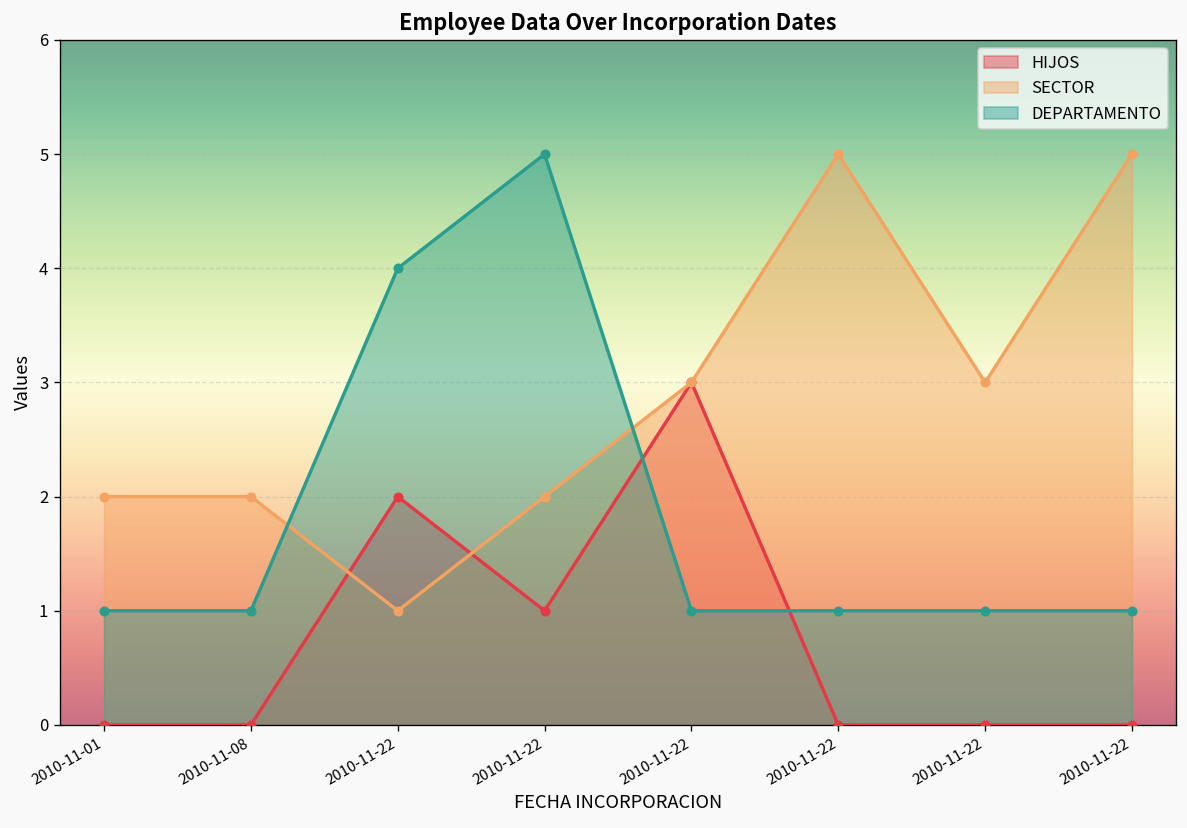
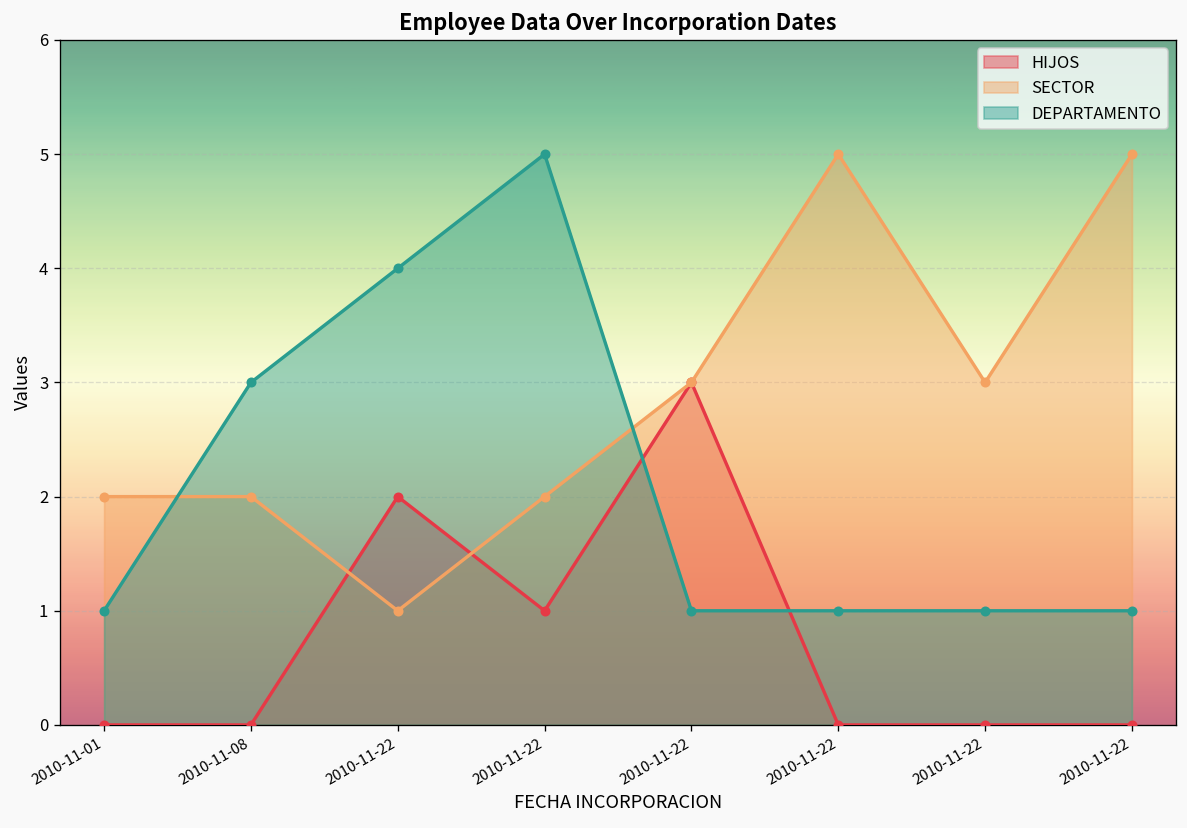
DEPARTAMENTO, 2010-11-08: 1 -> 3
